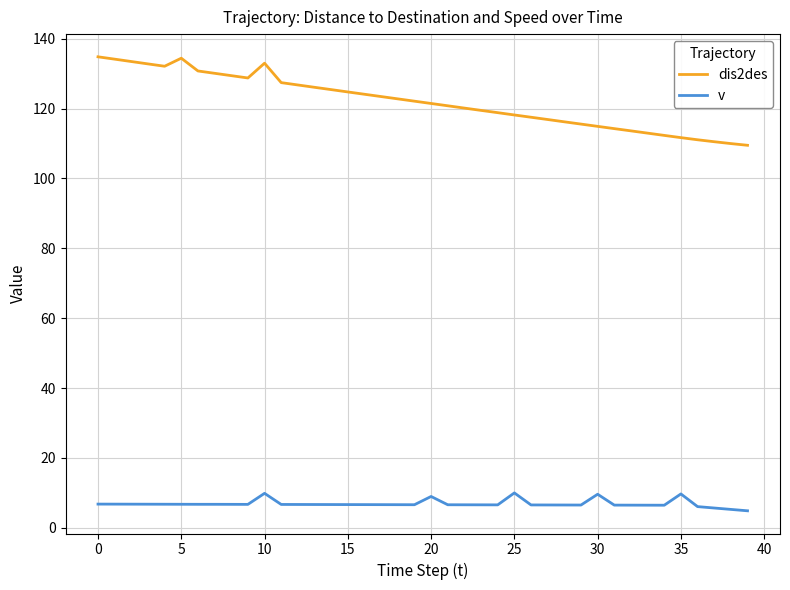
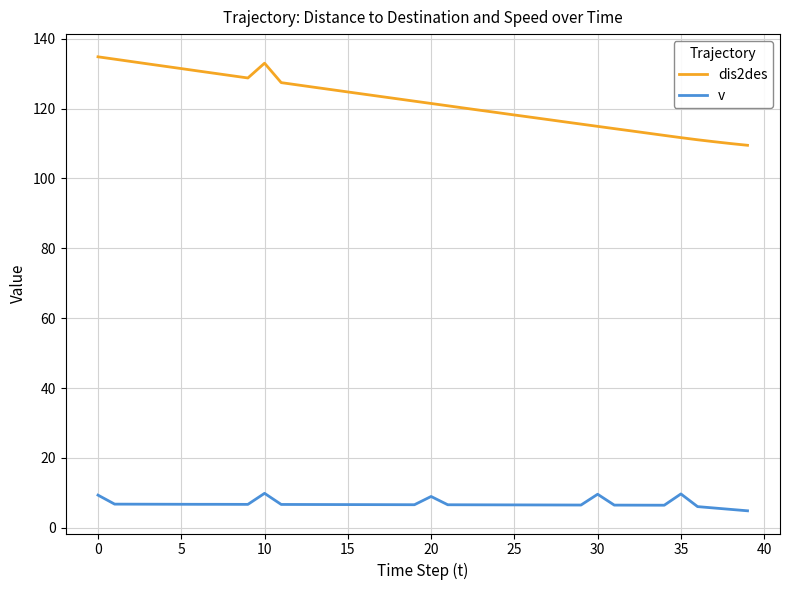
v, 0: 7 -> 9
dis2des, 5: 134 -> 131
v, 25: 10 -> 7
